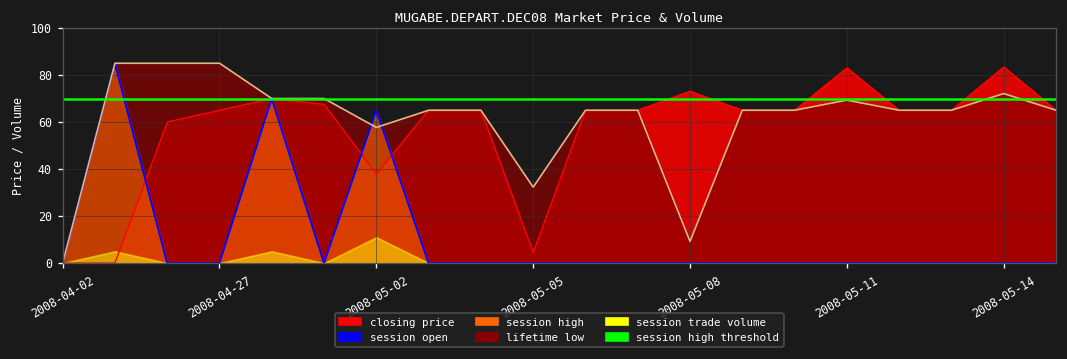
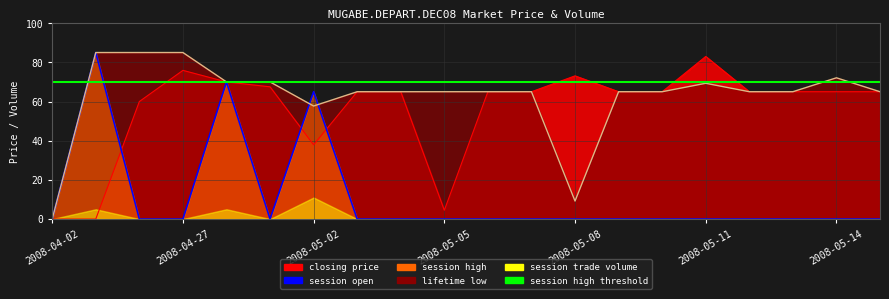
closing price, 2008-04-27: 65 -> 76
lifetime low, 2008-05-05: 32 -> 65
closing price, 2008-05-14: 83 -> 65
